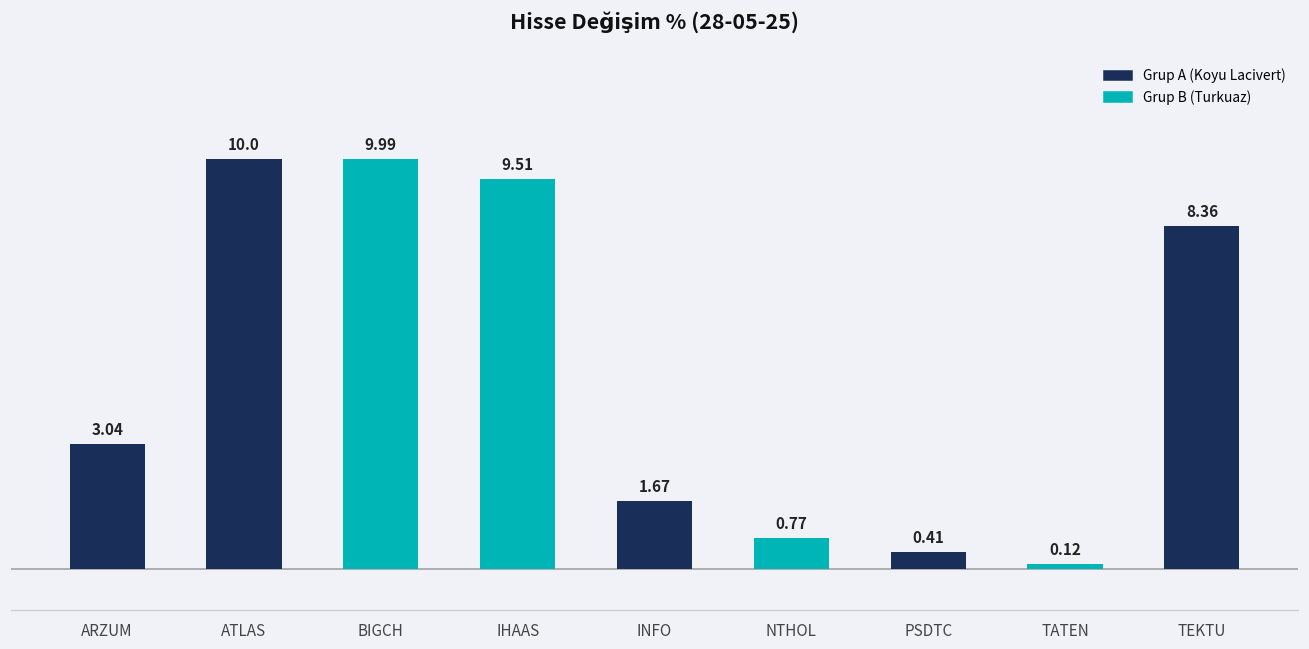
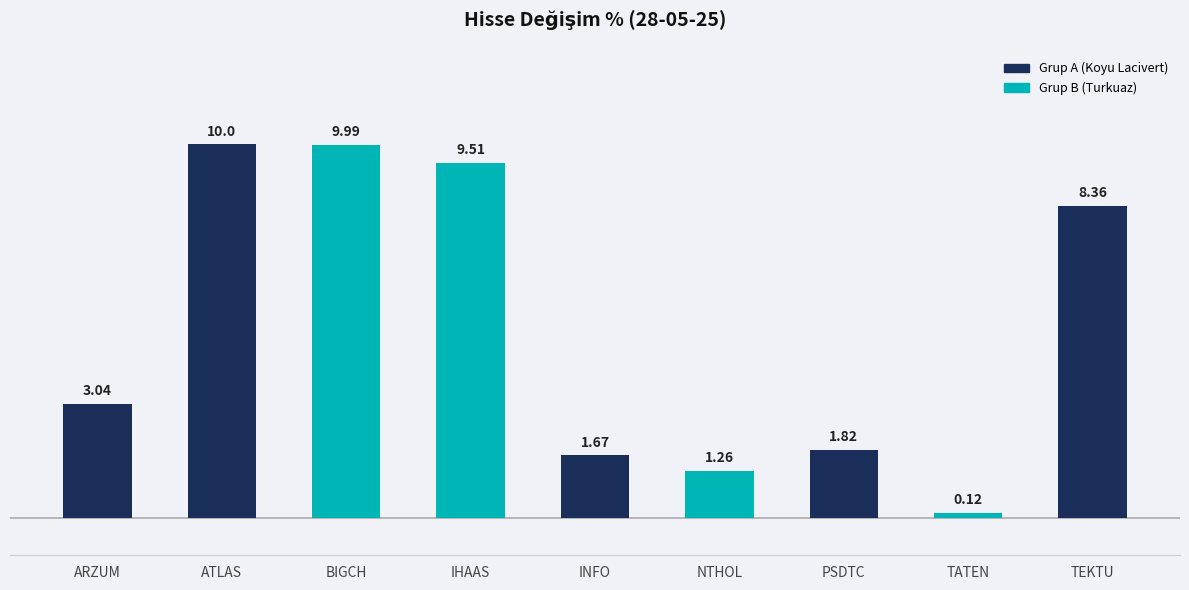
NTHOL: 0.77 -> 1.26
PSDTC: 0.41 -> 1.82
